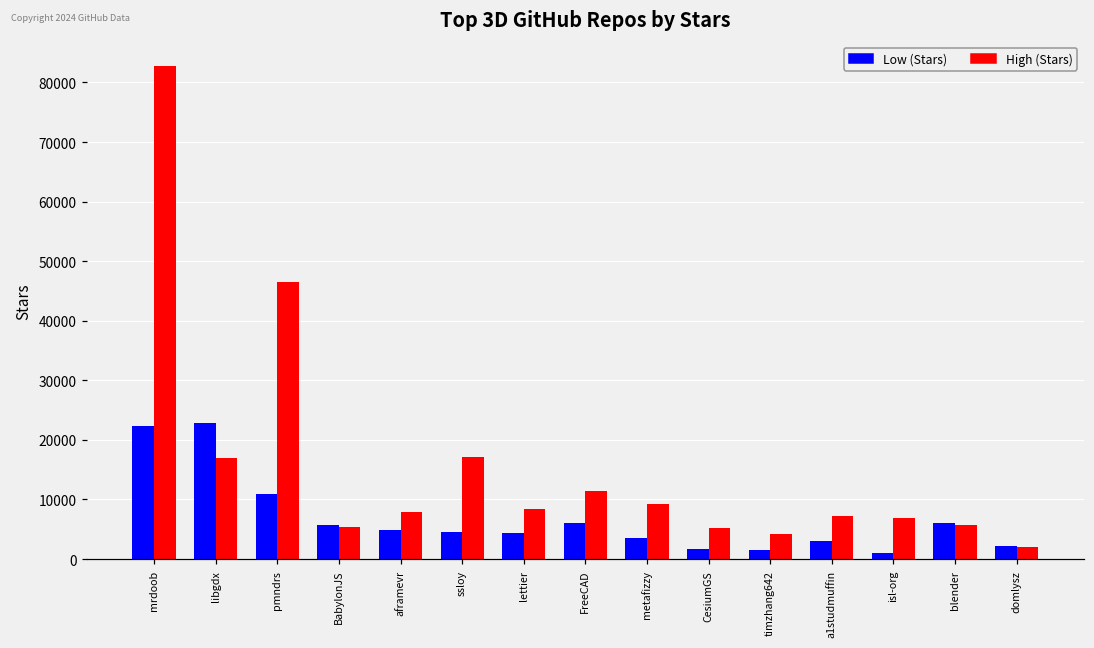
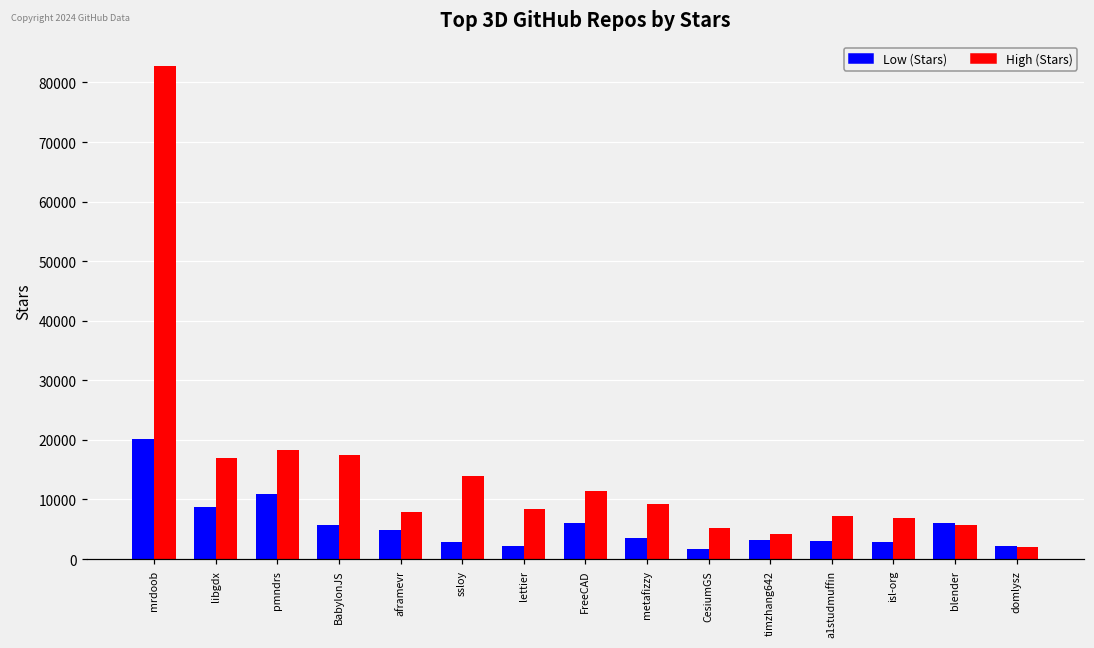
Low (Stars), mrdoob: 22000 -> 20000
Low (Stars), libgdx: 23000 -> 9000
High (Stars), pmndrs: 46000 -> 18000
High (Stars), BabylonJS: 5000 -> 18000
Low (Stars), ssloy: 5000 -> 3000
High (Stars), ssloy: 17000 -> 14000
Low (Stars), lettier: 4000 -> 2000
Low (Stars), timzhang642: 2000 -> 3000
Low (Stars), isl-org: 1000 -> 3000
